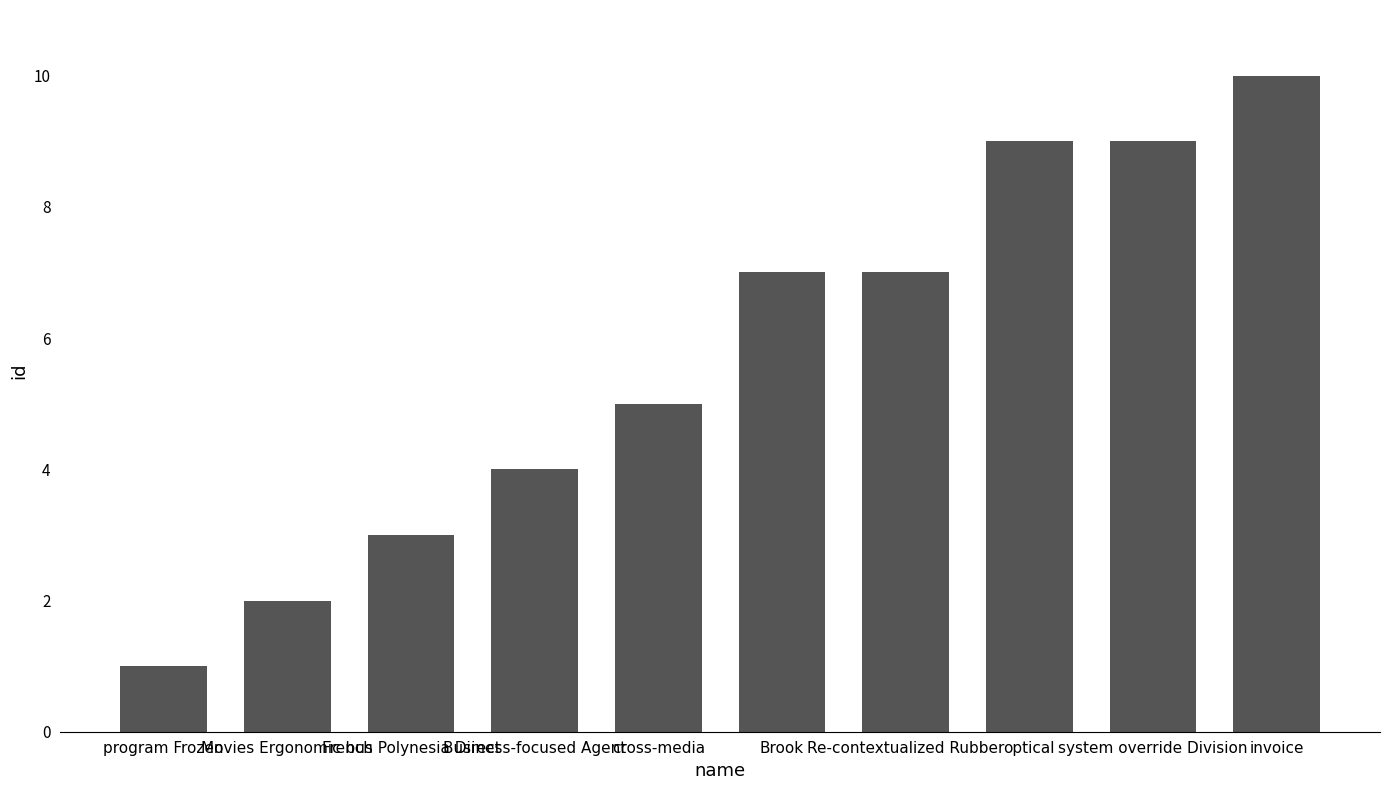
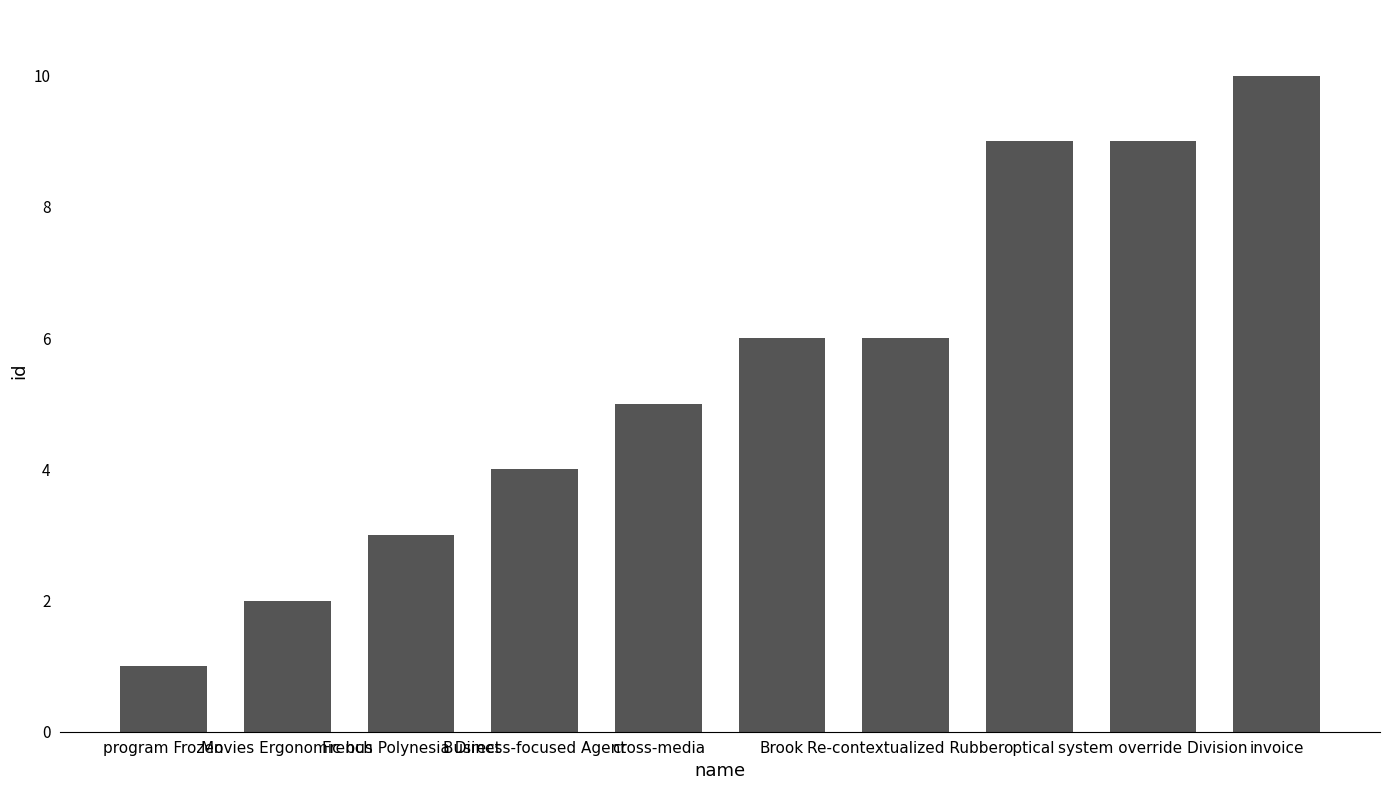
Brook: 7 -> 6
Re-contextualized Rubber: 7 -> 6
